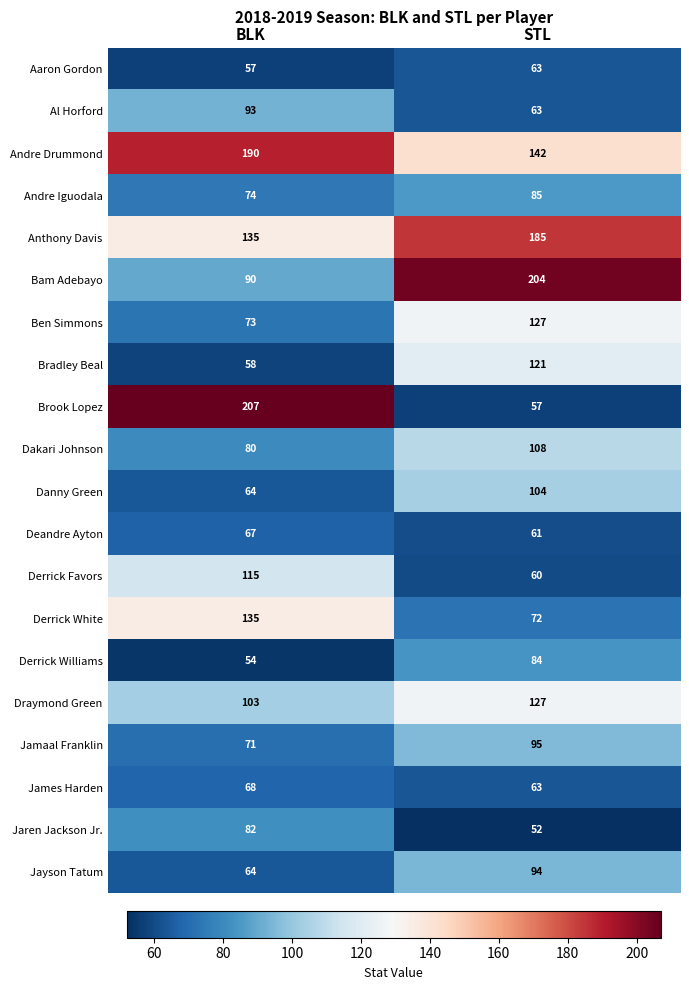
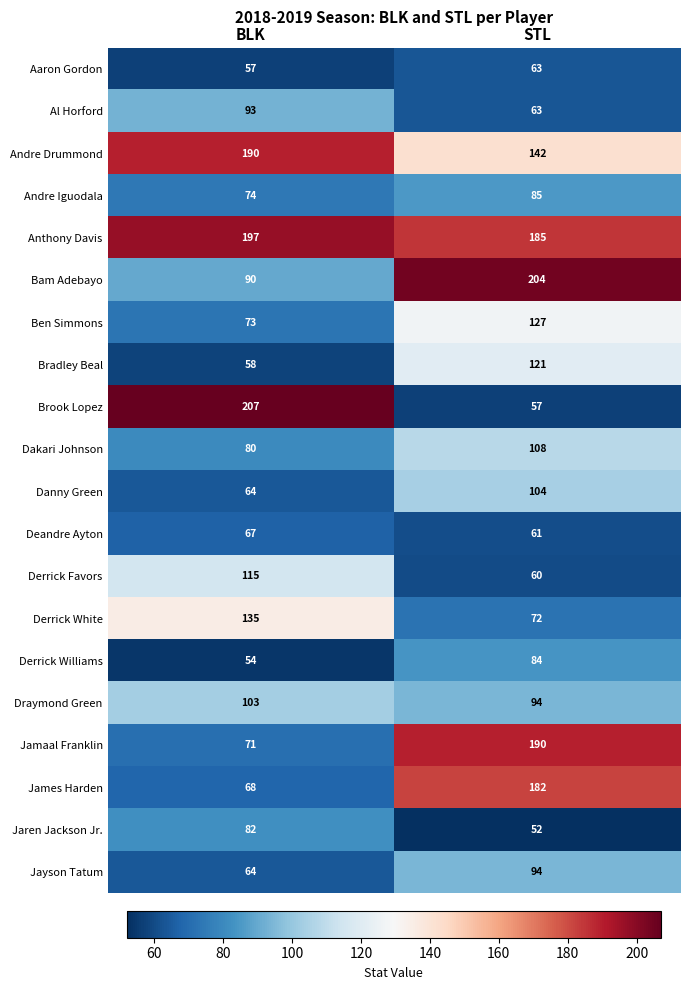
Anthony Davis, BLK: 135 -> 197
Draymond Green, STL: 127 -> 94
Jamaal Franklin, STL: 95 -> 190
James Harden, STL: 63 -> 182
